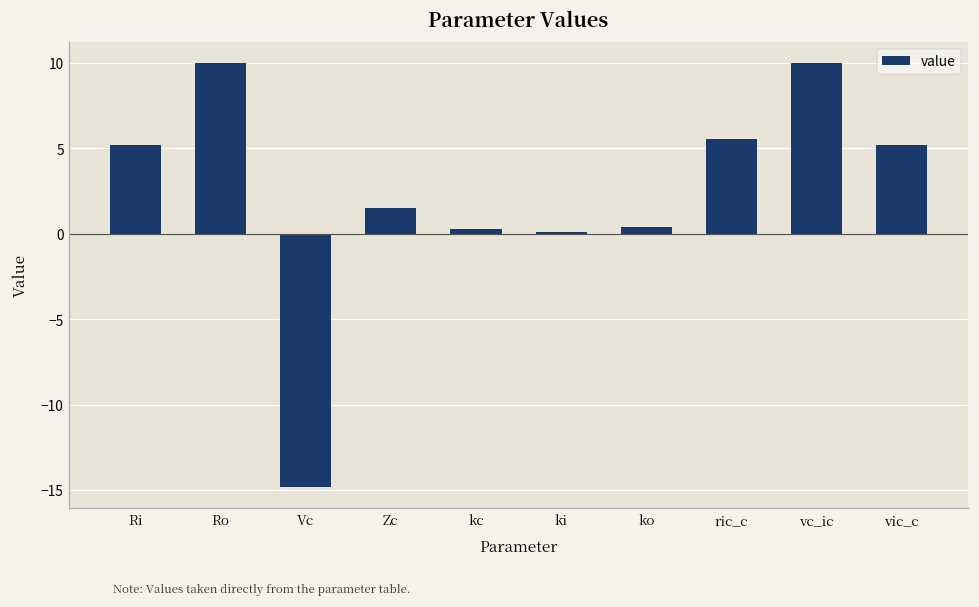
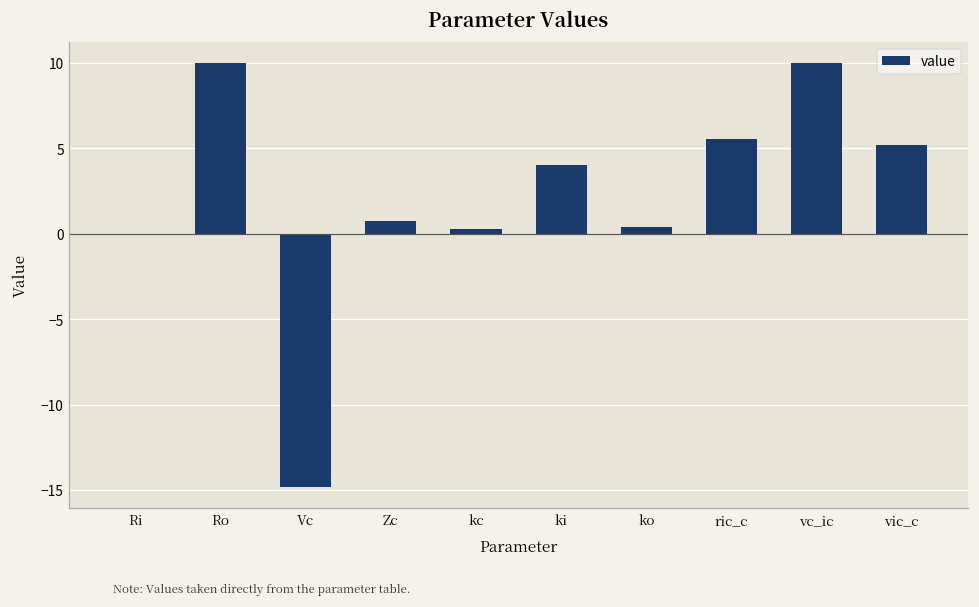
Ri: 5.2 -> 0.0
Zc: 1.5 -> 0.7
ki: 0.1 -> 4.1
